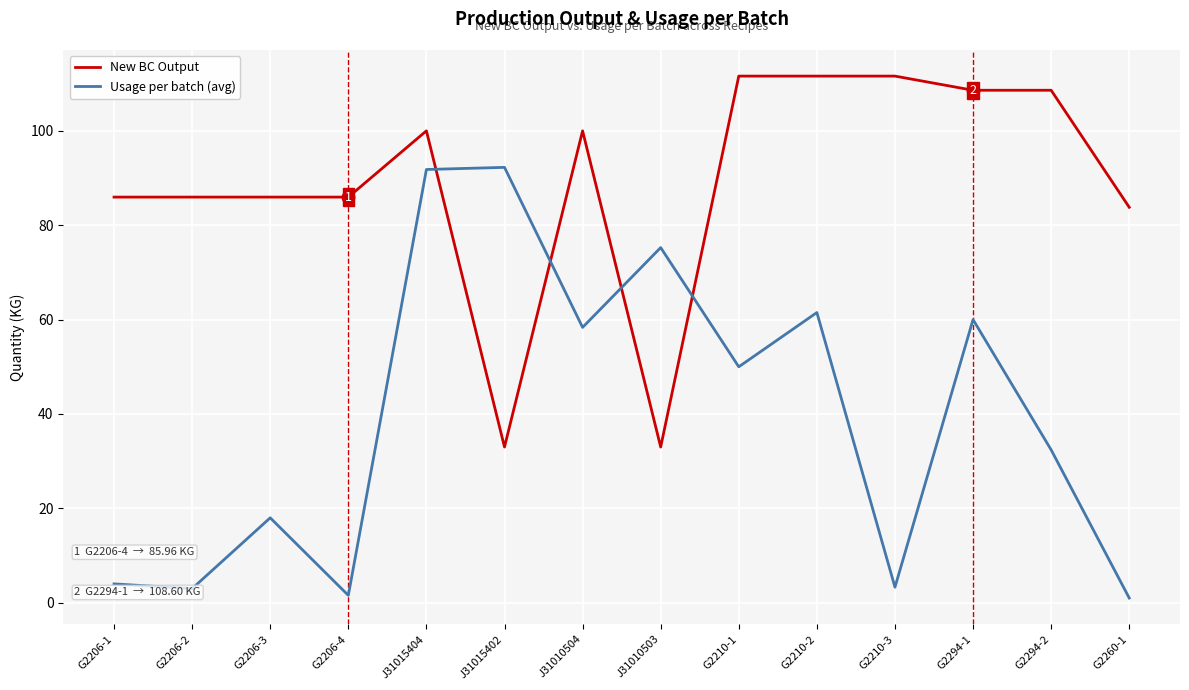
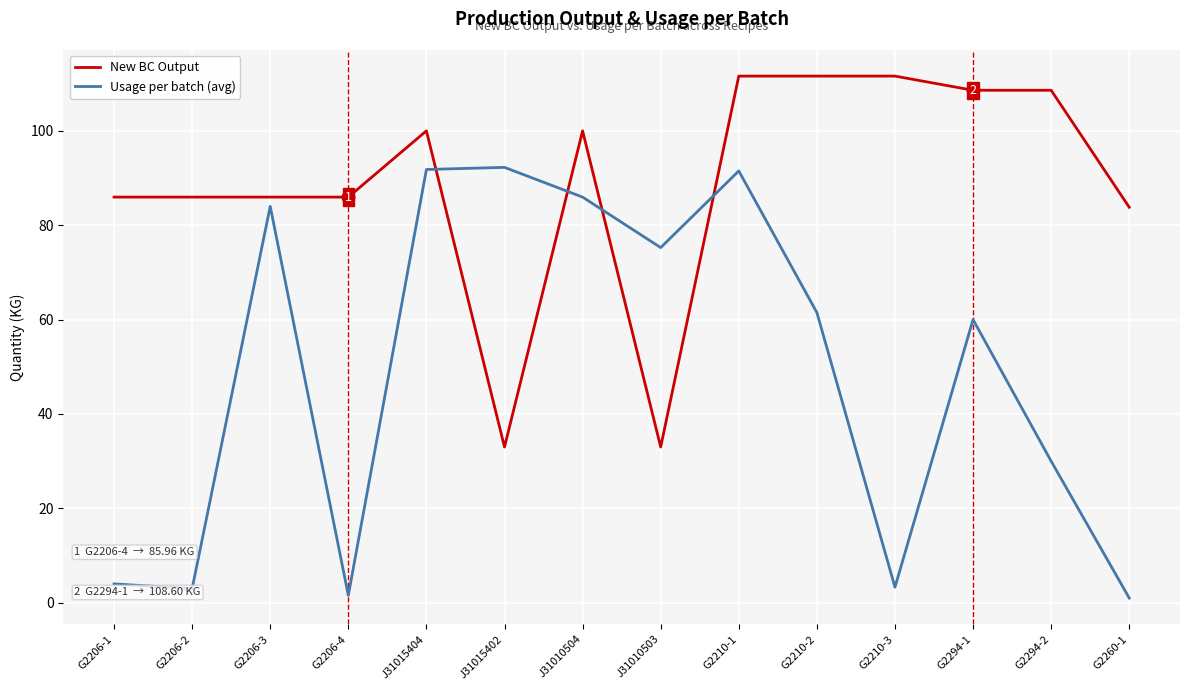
Usage per batch (avg), G2206-3: 18 -> 84
Usage per batch (avg), J31010504: 58 -> 86
Usage per batch (avg), G2210-1: 50 -> 92
Usage per batch (avg), G2294-2: 32 -> 30
